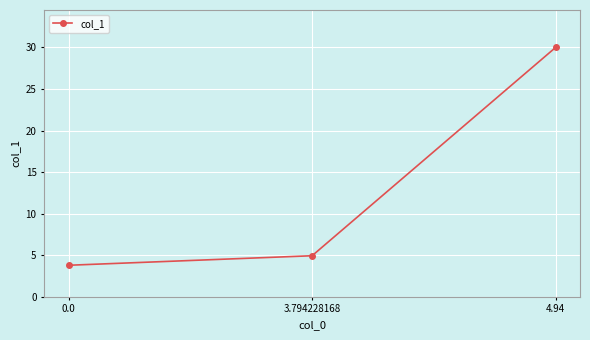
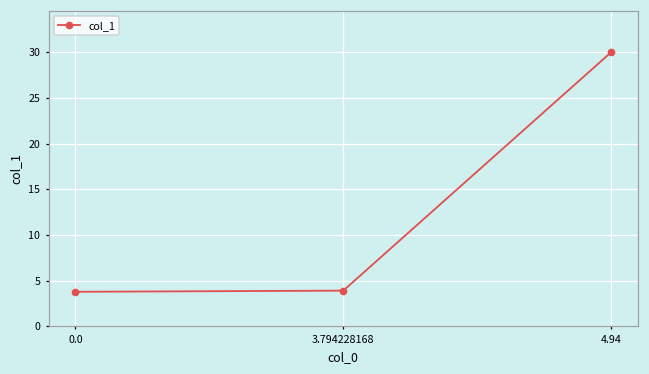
3.794228168: 5 -> 4
